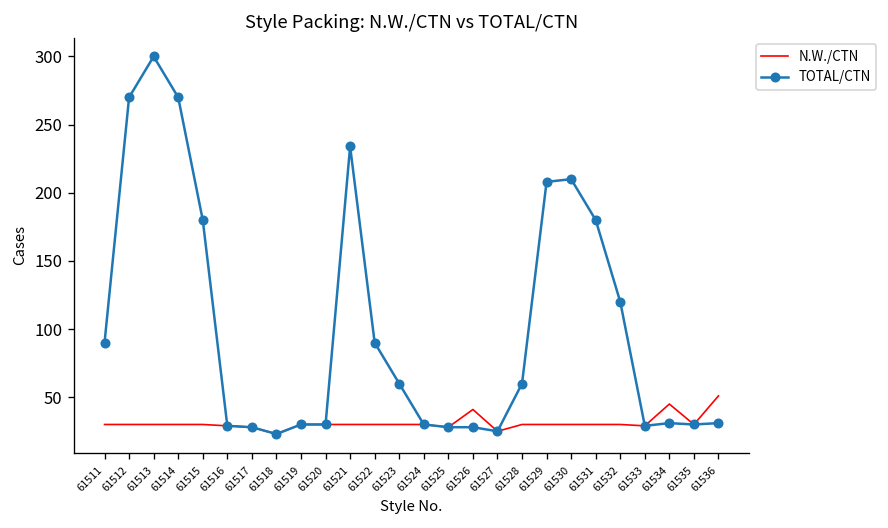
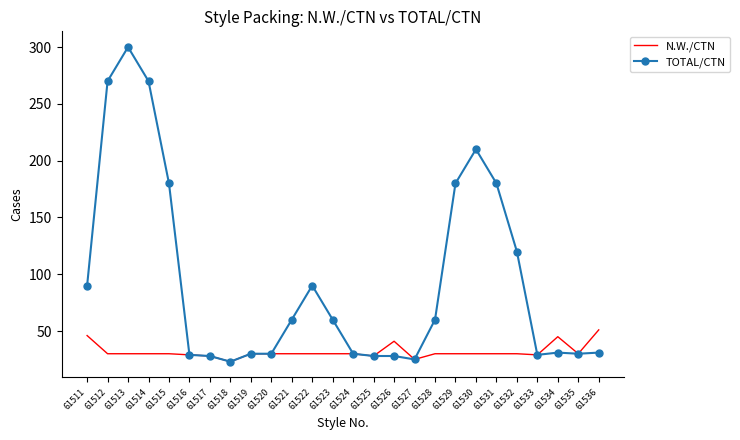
N.W./CTN, 61511: 30 -> 46
TOTAL/CTN, 61521: 234 -> 60
TOTAL/CTN, 61529: 208 -> 180
